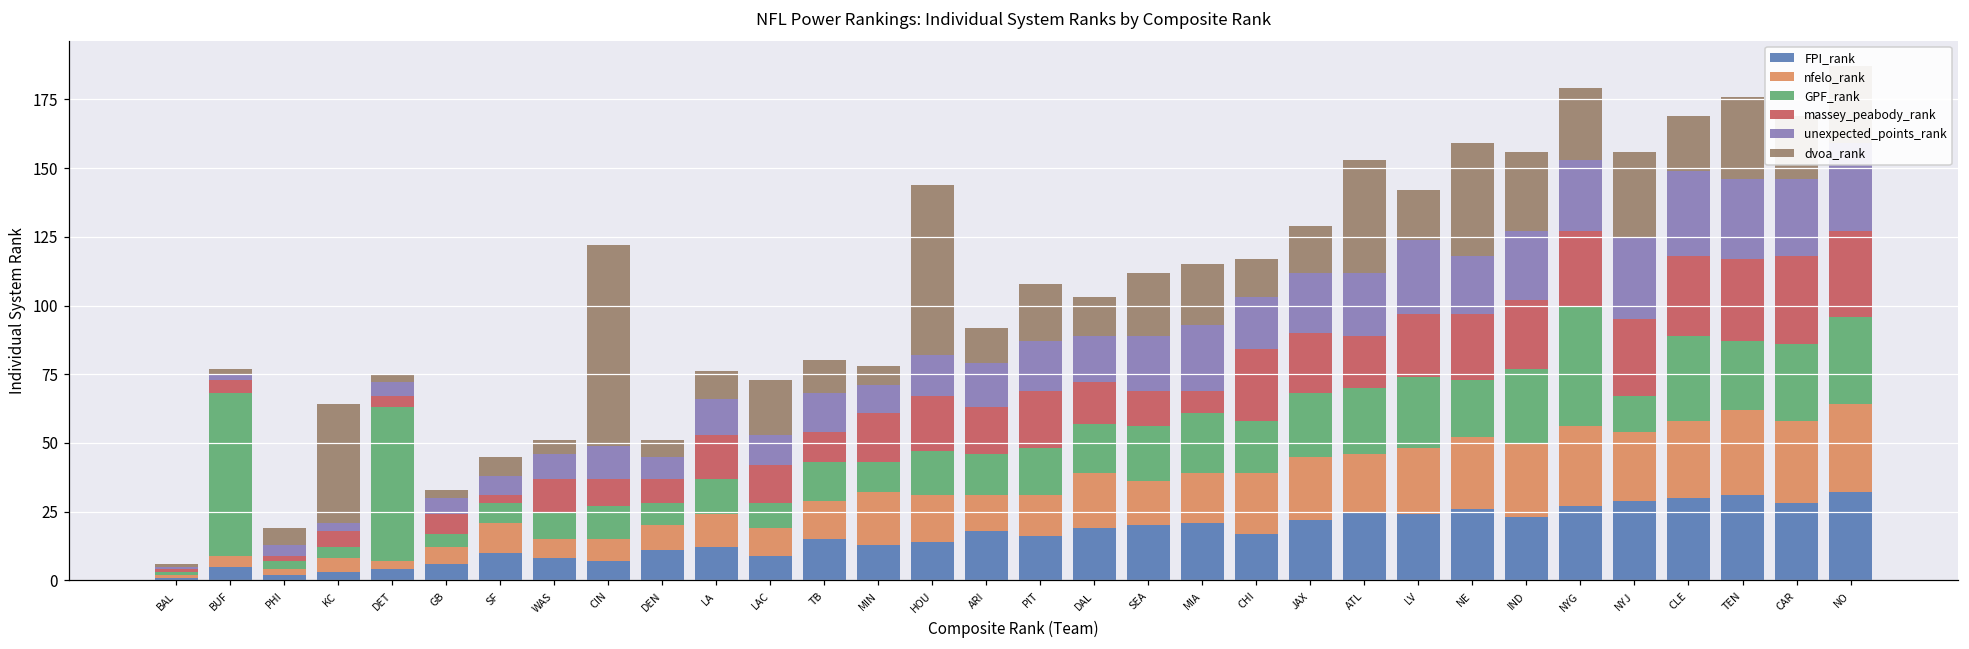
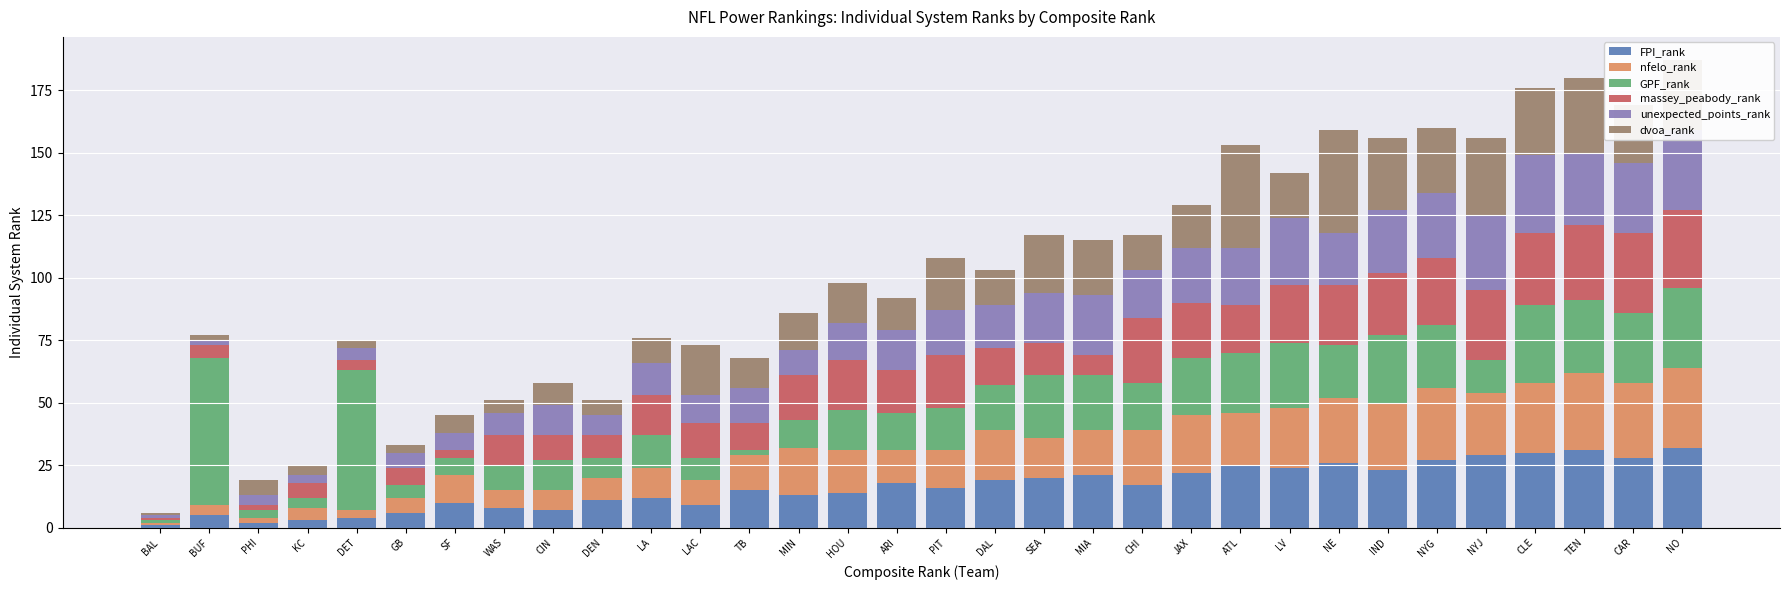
dvoa_rank, KC: 43 -> 4
dvoa_rank, CIN: 73 -> 9
GPF_rank, TB: 14 -> 2
dvoa_rank, MIN: 7 -> 15
dvoa_rank, HOU: 62 -> 16
GPF_rank, SEA: 20 -> 25
GPF_rank, NYG: 44 -> 25
dvoa_rank, CLE: 20 -> 27
GPF_rank, TEN: 25 -> 29
